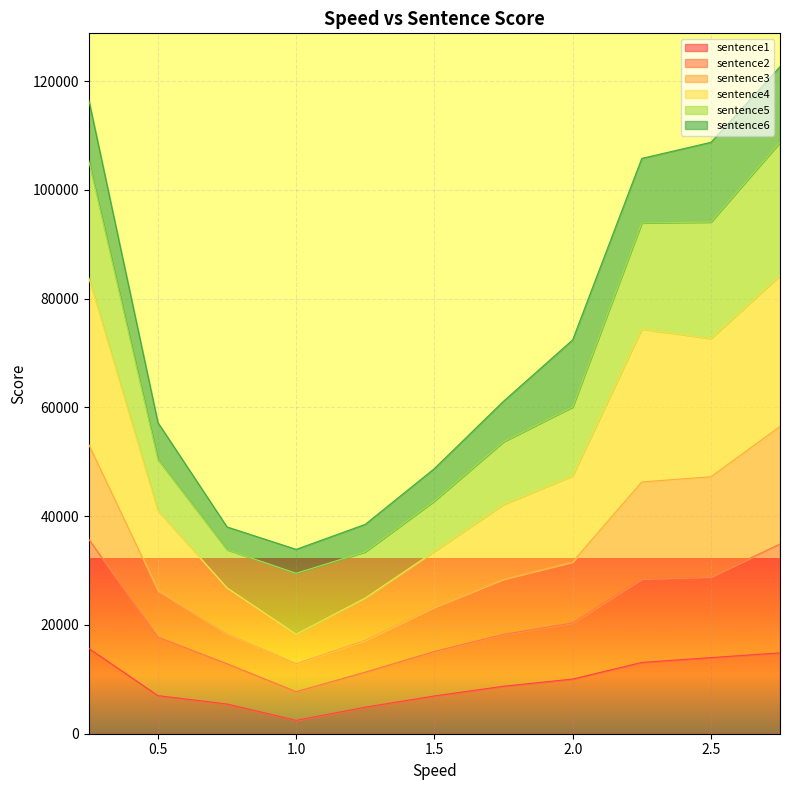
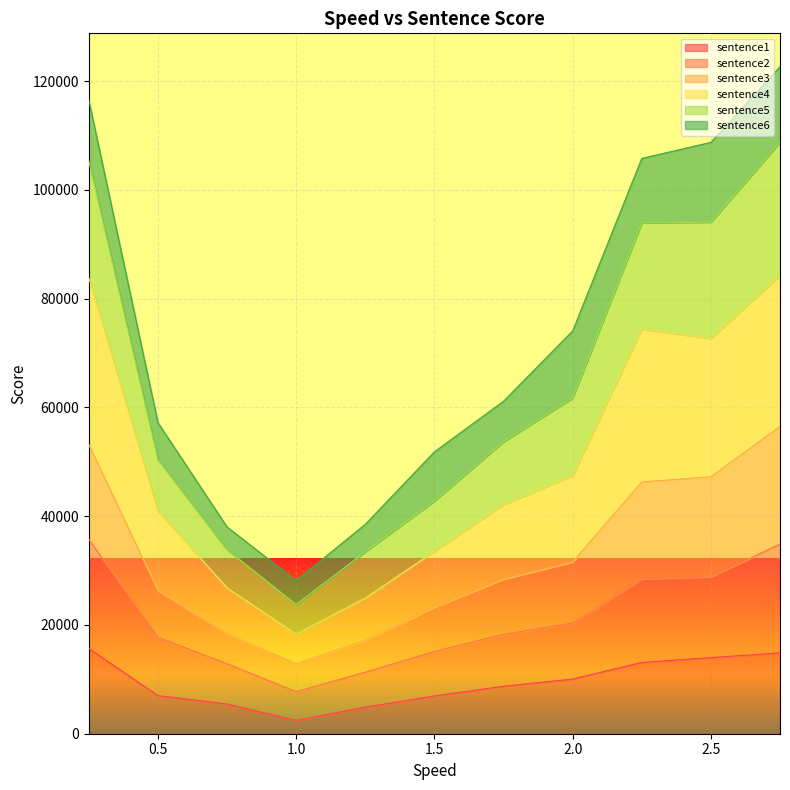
sentence5, 1.0: 11000 -> 5000
sentence6, 1.5: 6000 -> 9000
sentence5, 2.0: 13000 -> 14000
